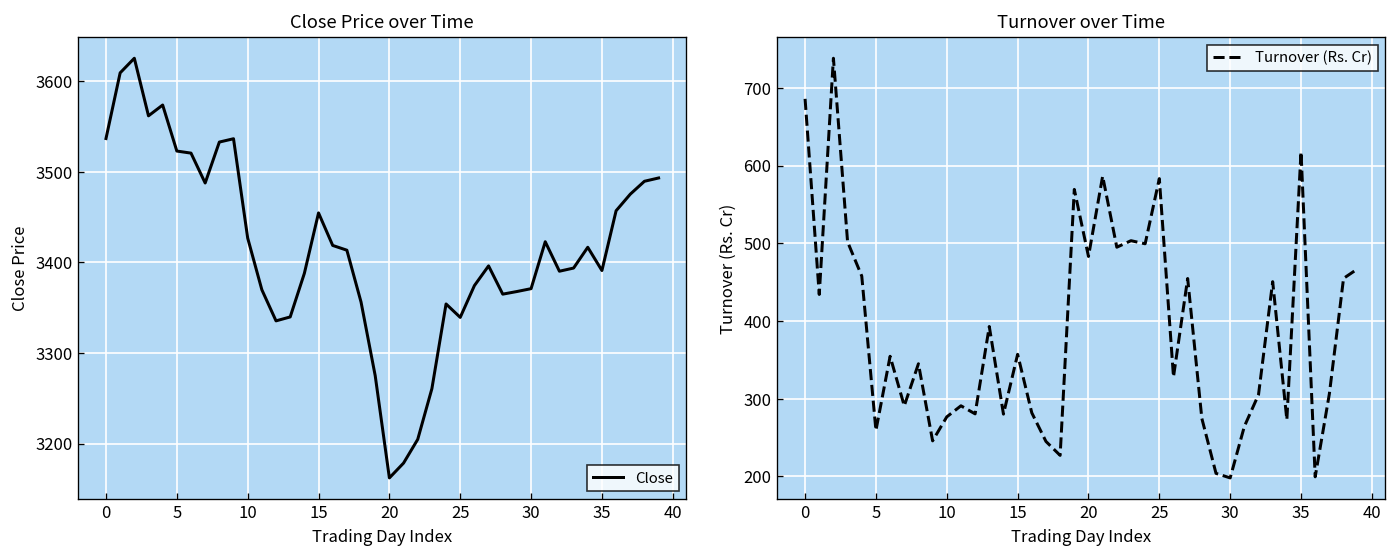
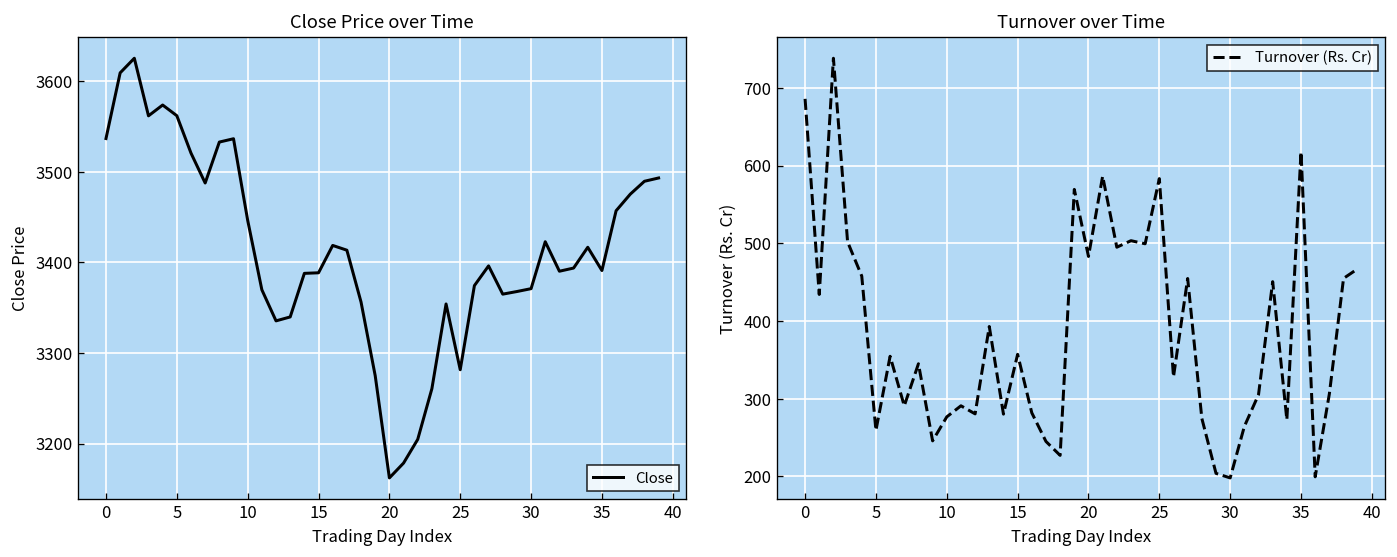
Close Price over Time, 5: 3520 -> 3560
Close Price over Time, 10: 3430 -> 3450
Close Price over Time, 15: 3450 -> 3390
Close Price over Time, 25: 3340 -> 3280
